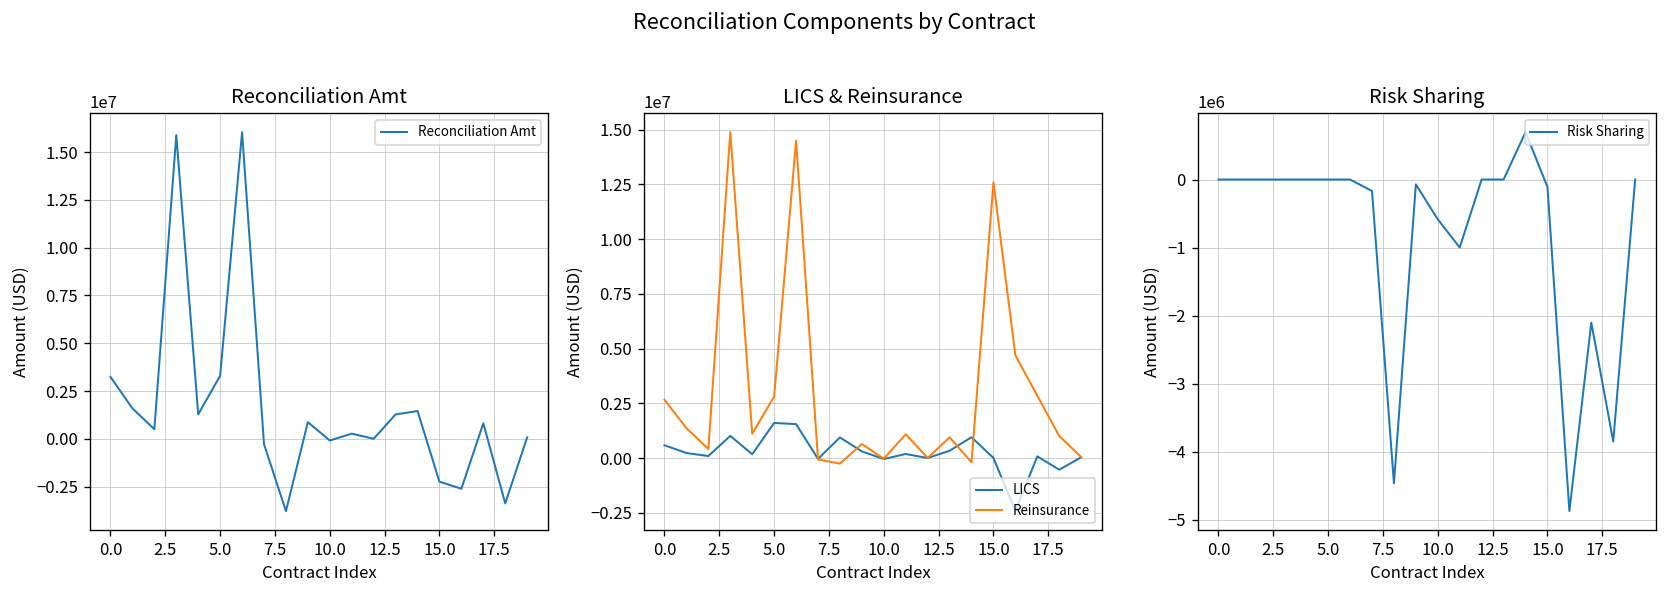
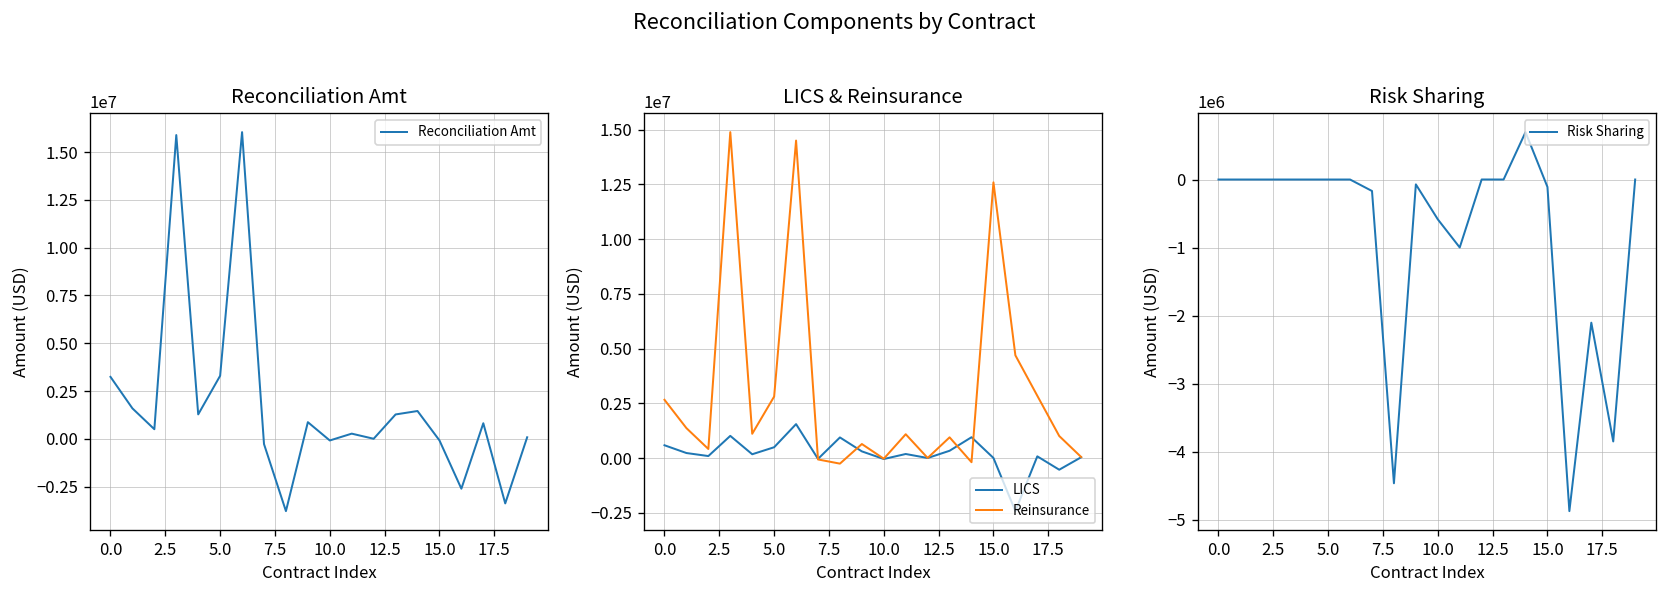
Reconciliation Amt, 15.0: -2200000 -> -100000
LICS & Reinsurance, LICS, 5.0: 1600000 -> 500000
